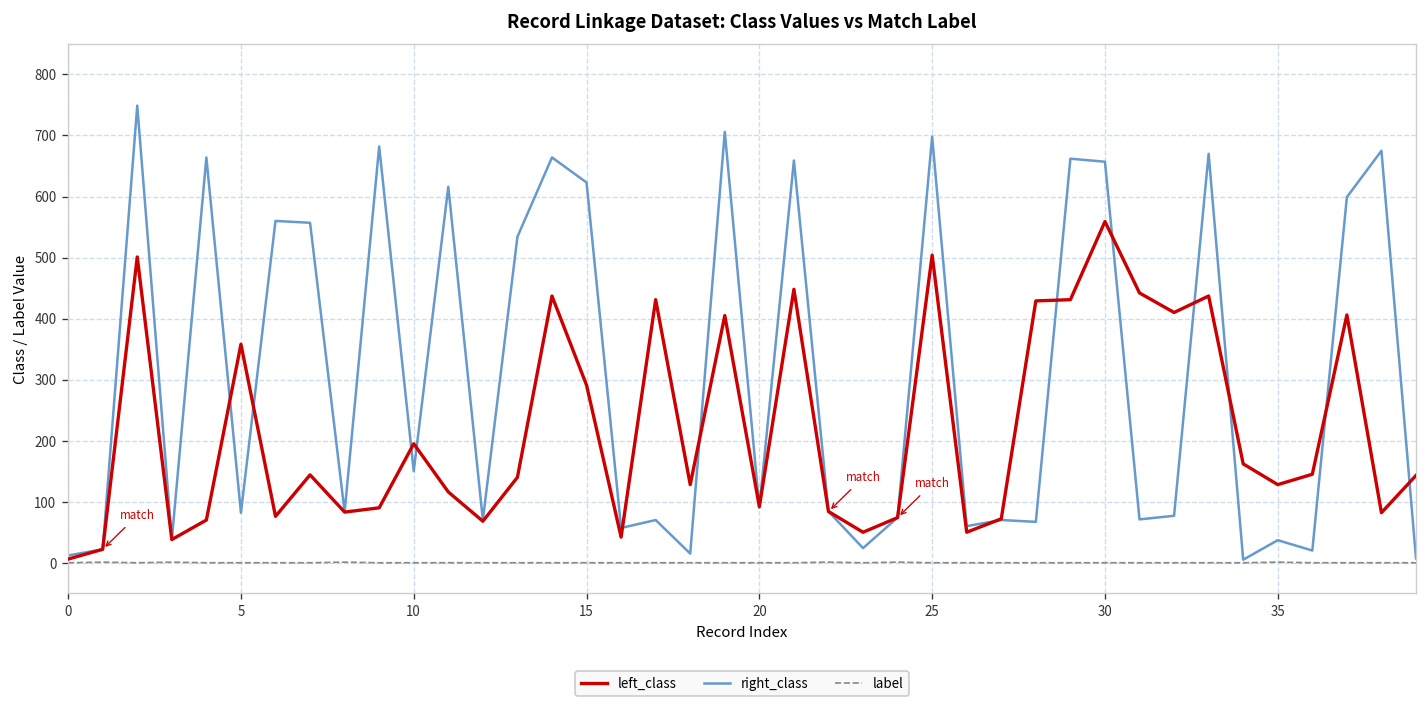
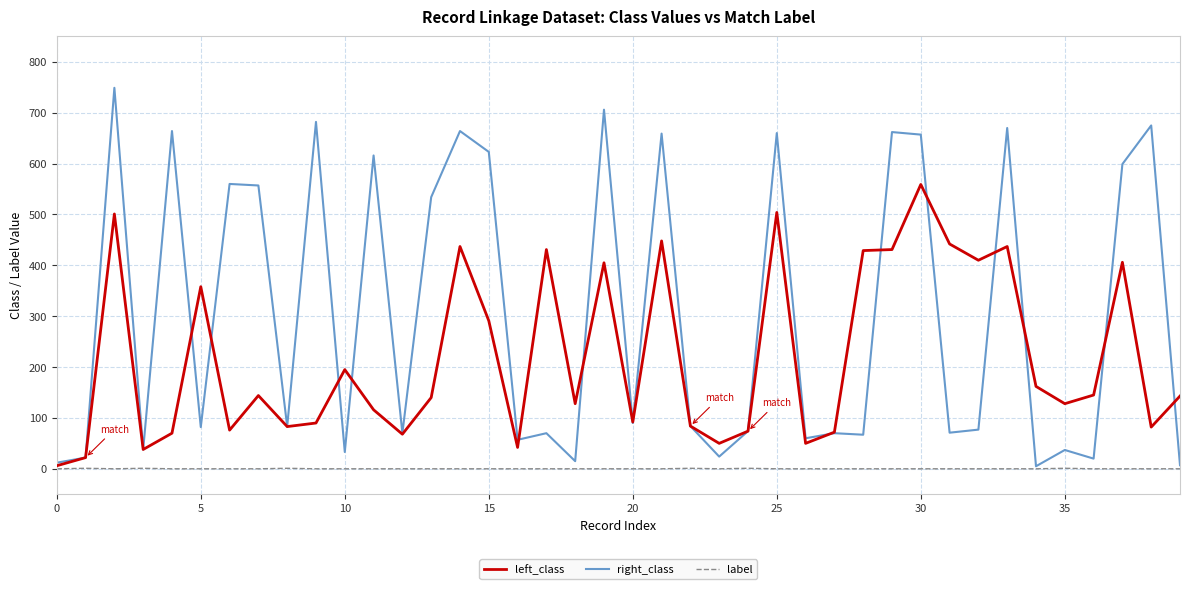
right_class, 10: 150 -> 30
right_class, 25: 700 -> 660
